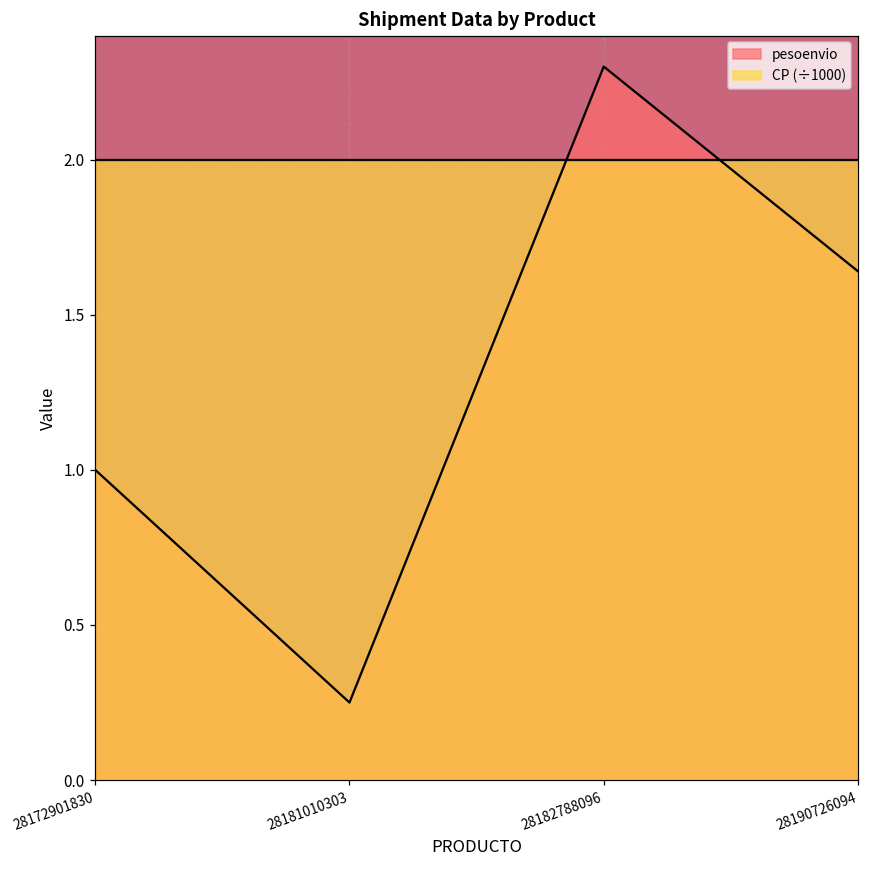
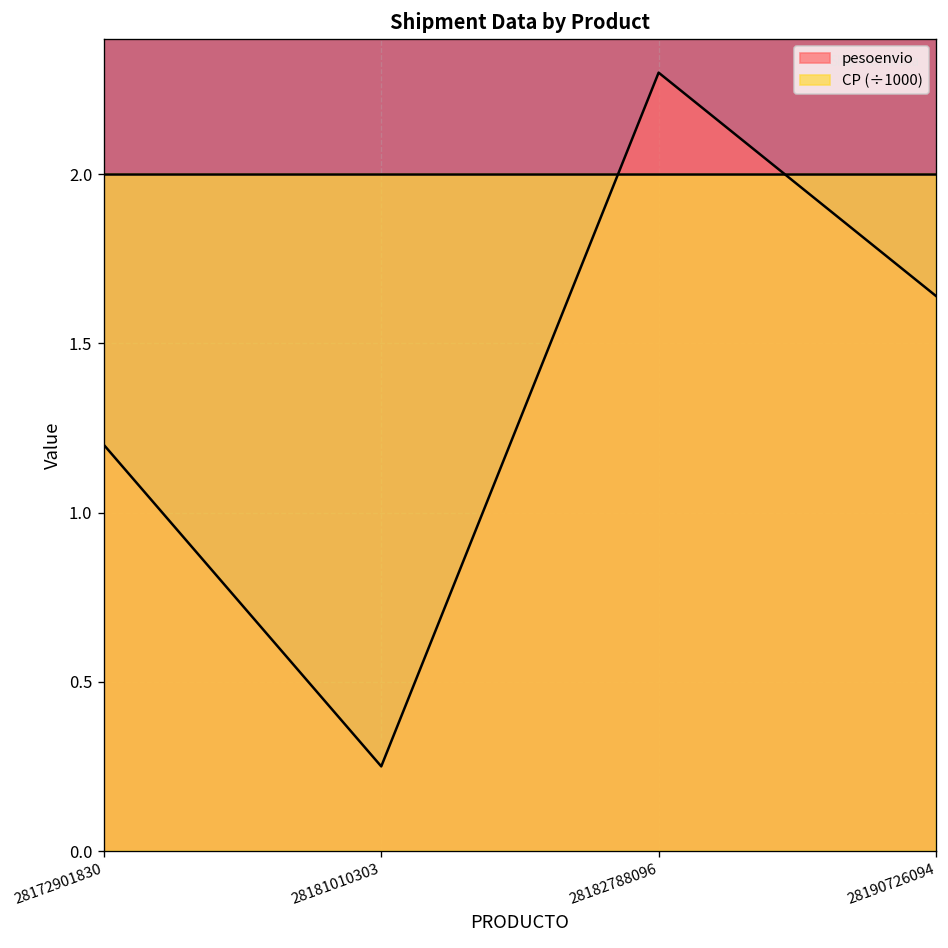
pesoenvio, 28172901830: 1.0 -> 1.2
